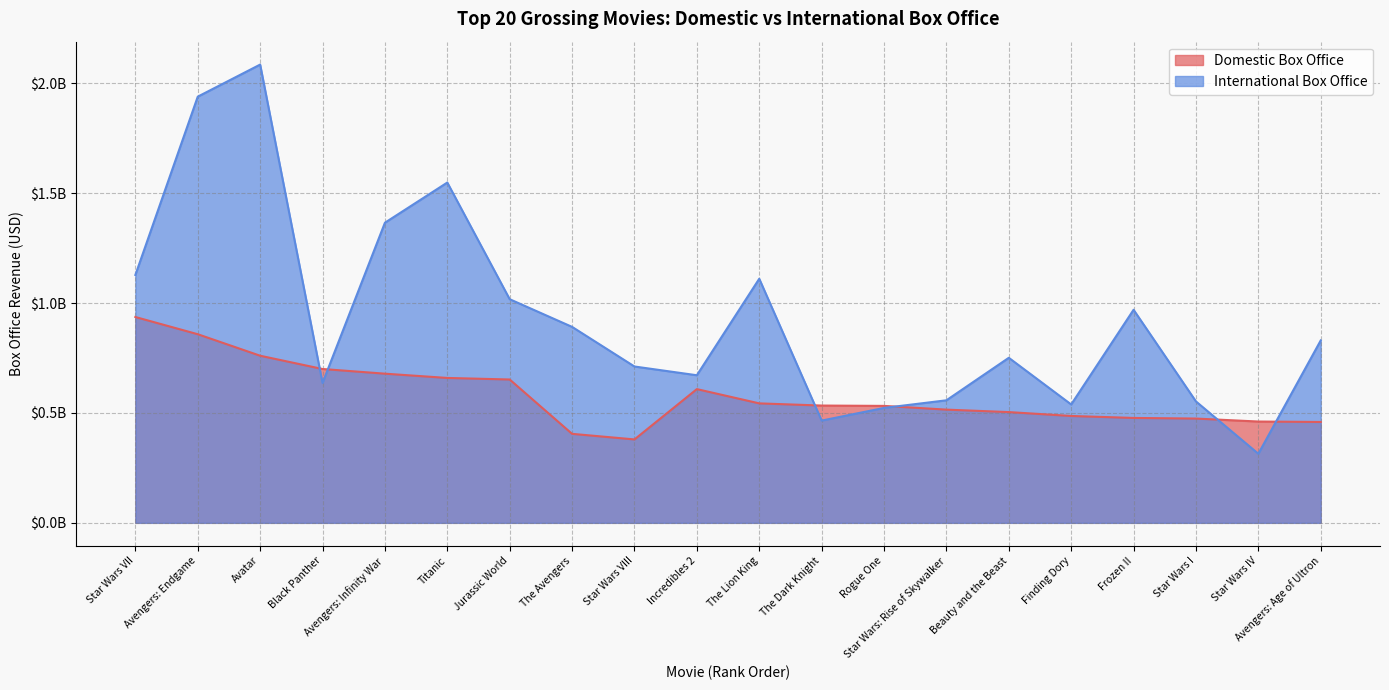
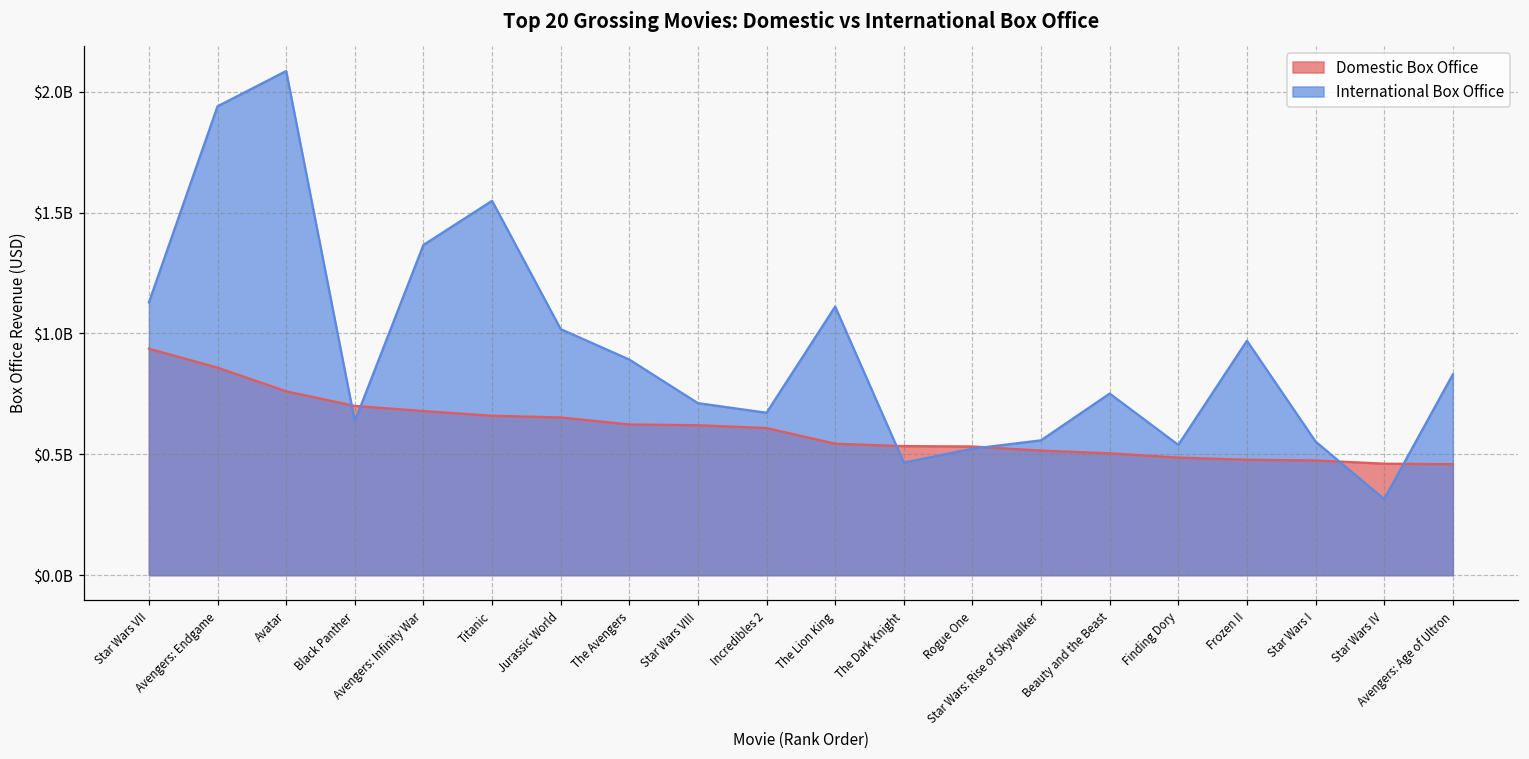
Domestic Box Office, The Avengers: $410000000 -> $620000000
Domestic Box Office, Star Wars VIII: $380000000 -> $620000000
